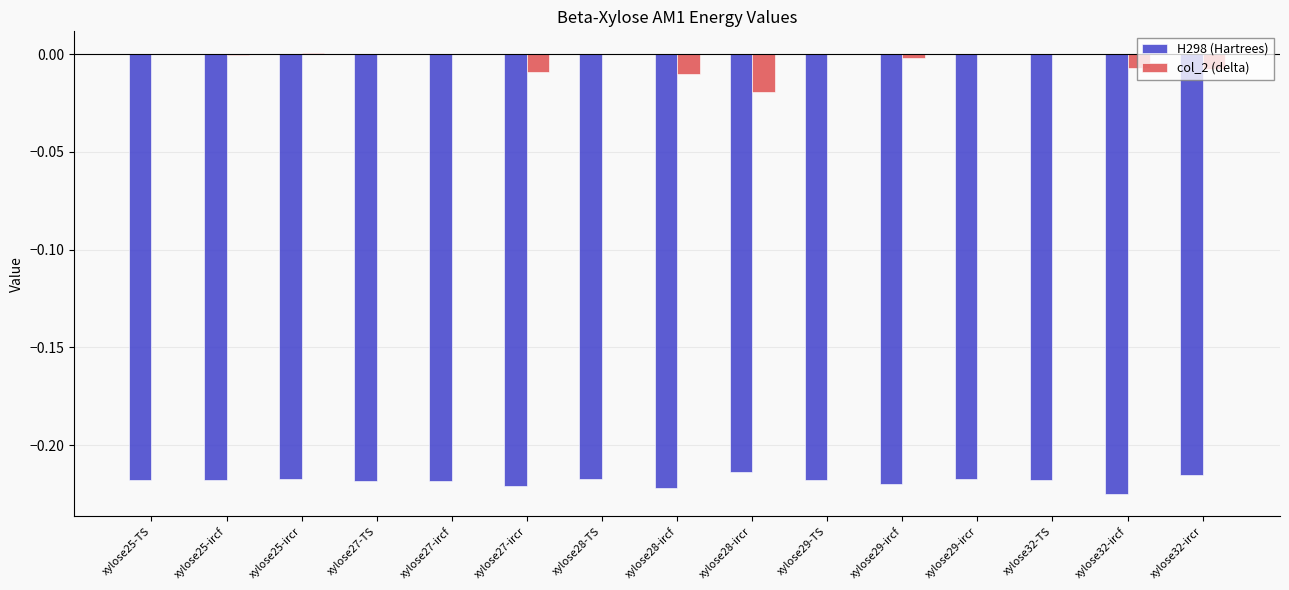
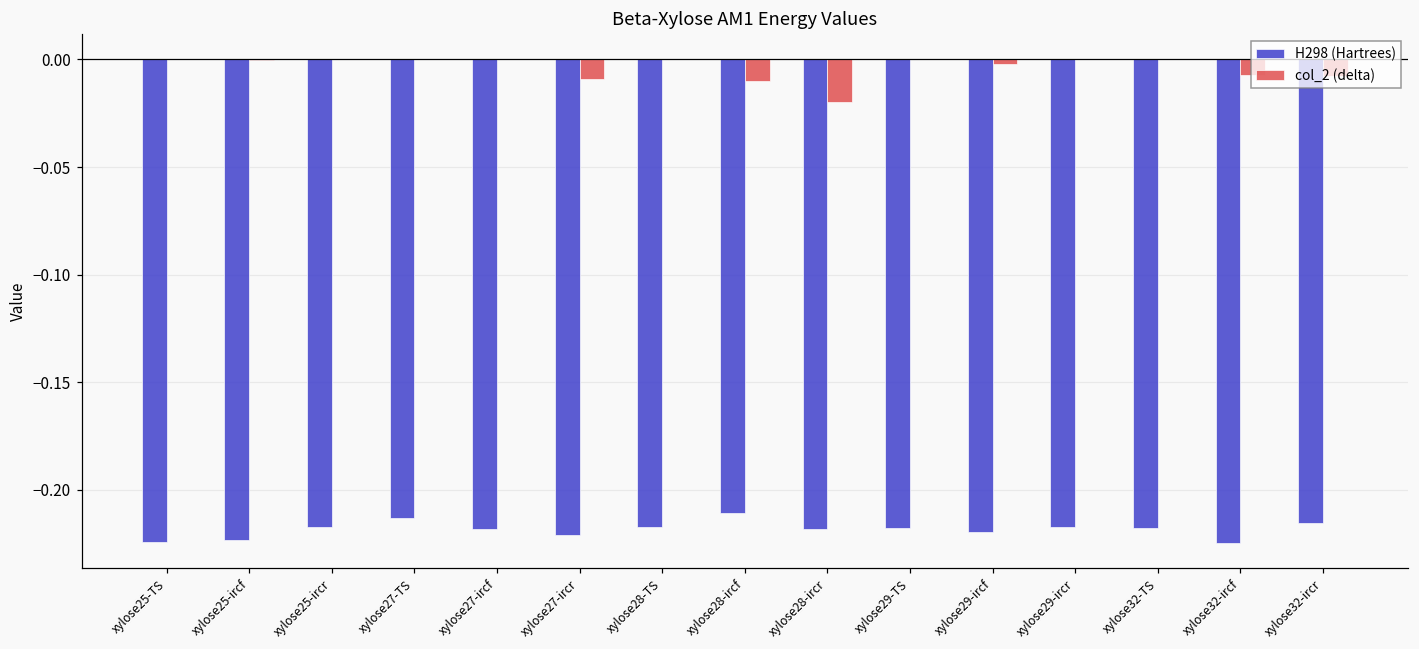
H298 (Hartrees), xylose25-TS: -0.218 -> -0.224
H298 (Hartrees), xylose25-ircf: -0.218 -> -0.224
H298 (Hartrees), xylose27-TS: -0.219 -> -0.213
H298 (Hartrees), xylose28-ircf: -0.222 -> -0.211
H298 (Hartrees), xylose28-ircr: -0.213 -> -0.218
